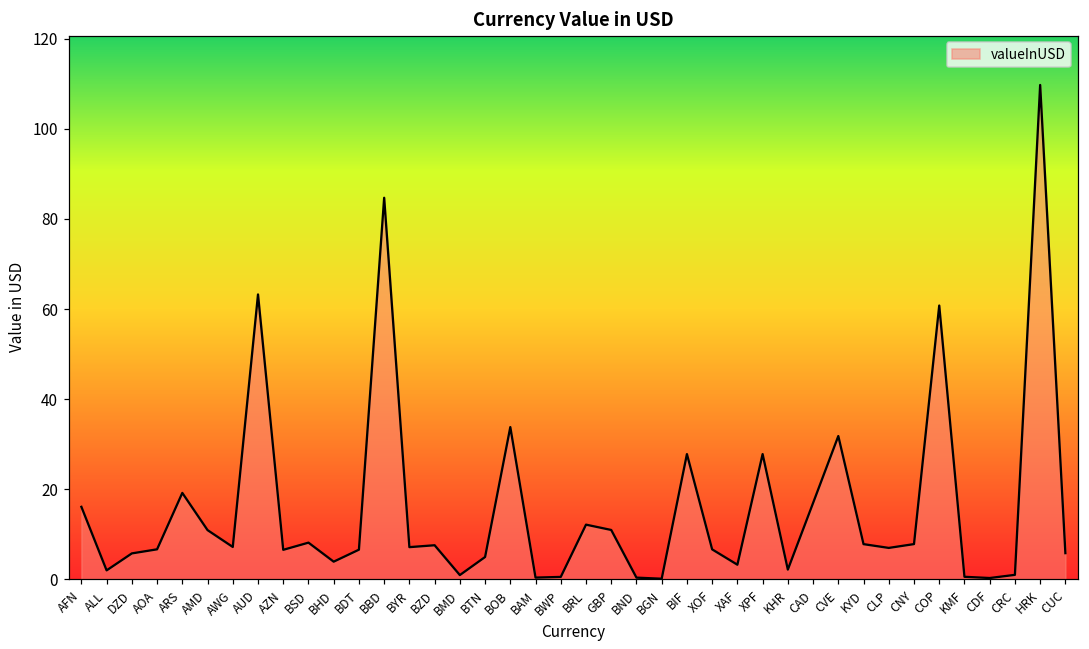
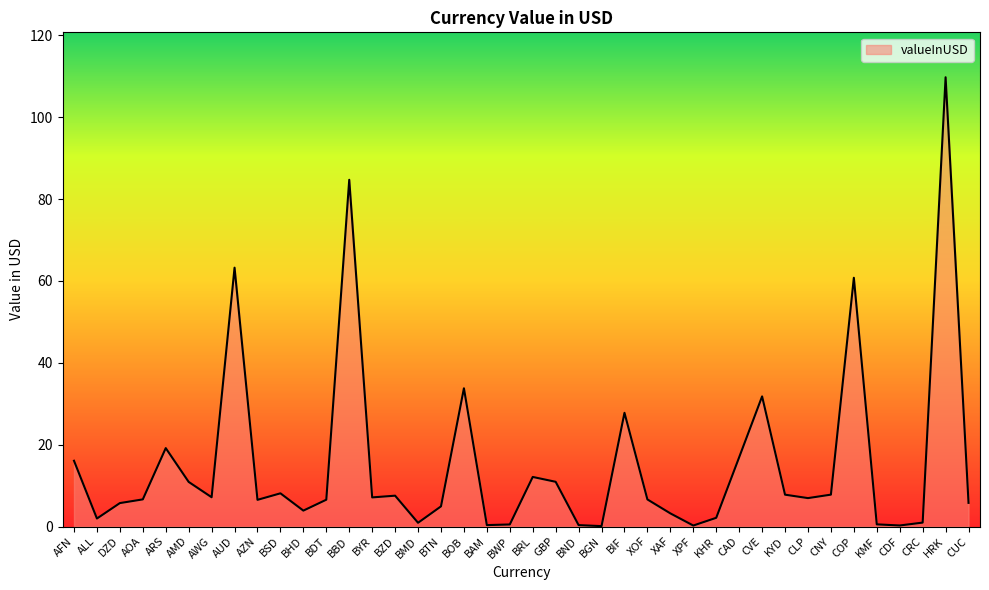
XPF: 28 -> 0
